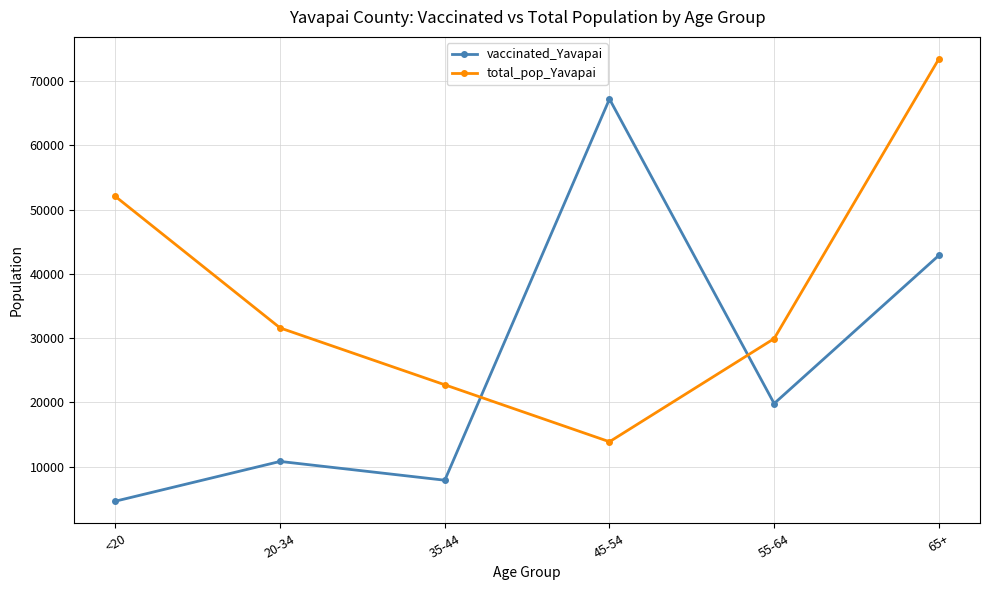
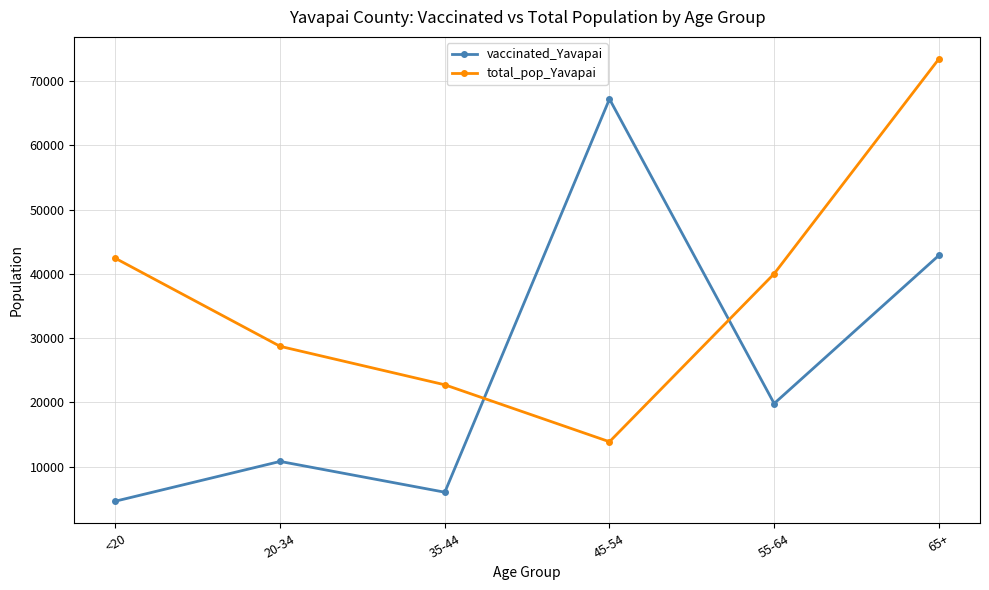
total_pop_Yavapai, <20: 52000 -> 42000
total_pop_Yavapai, 20-34: 32000 -> 29000
vaccinated_Yavapai, 35-44: 8000 -> 6000
total_pop_Yavapai, 55-64: 30000 -> 40000
